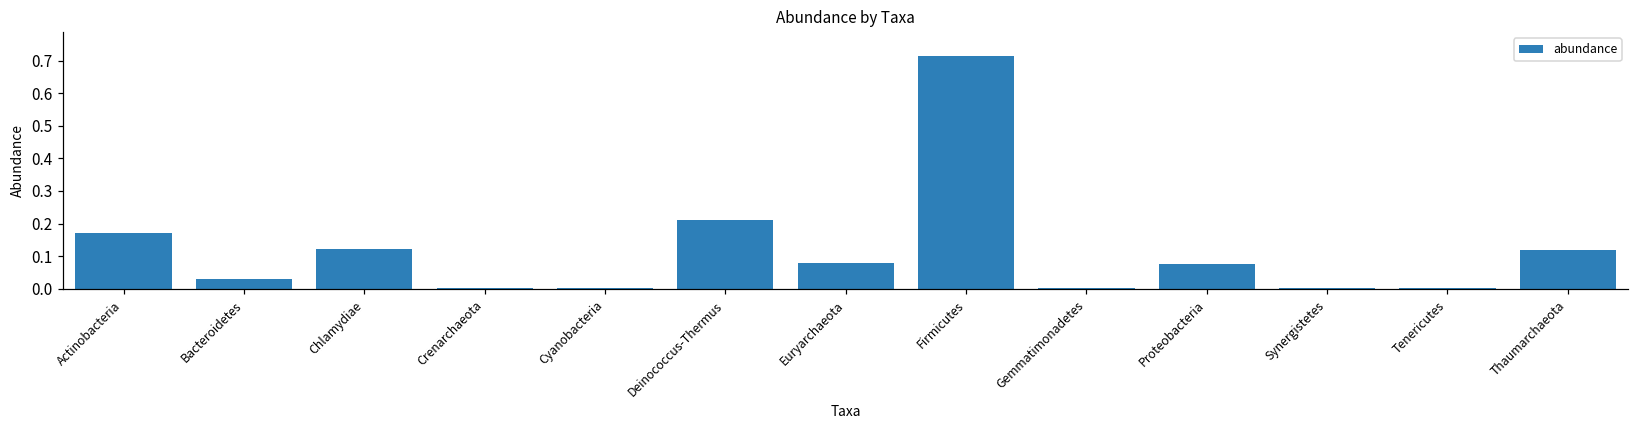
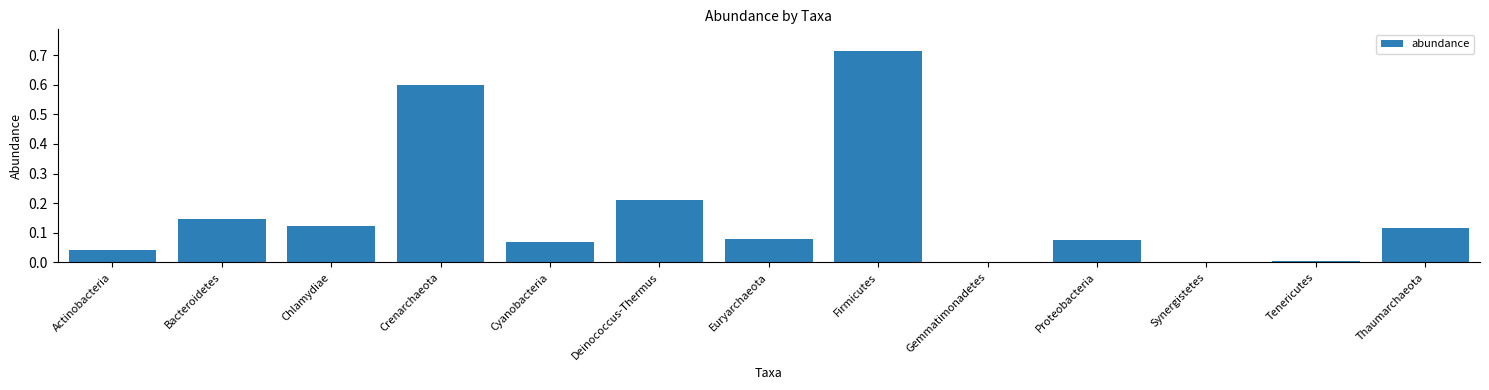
Actinobacteria: 0.17 -> 0.04
Bacteroidetes: 0.03 -> 0.15
Crenarchaeota: 0.00 -> 0.60
Cyanobacteria: 0.00 -> 0.07
